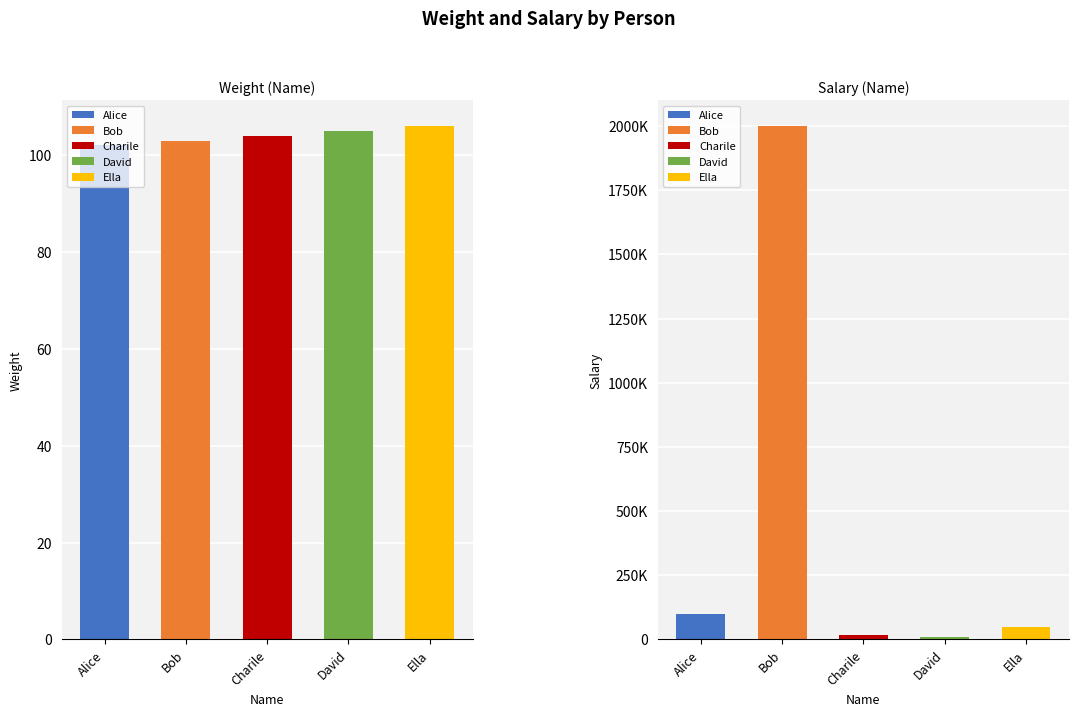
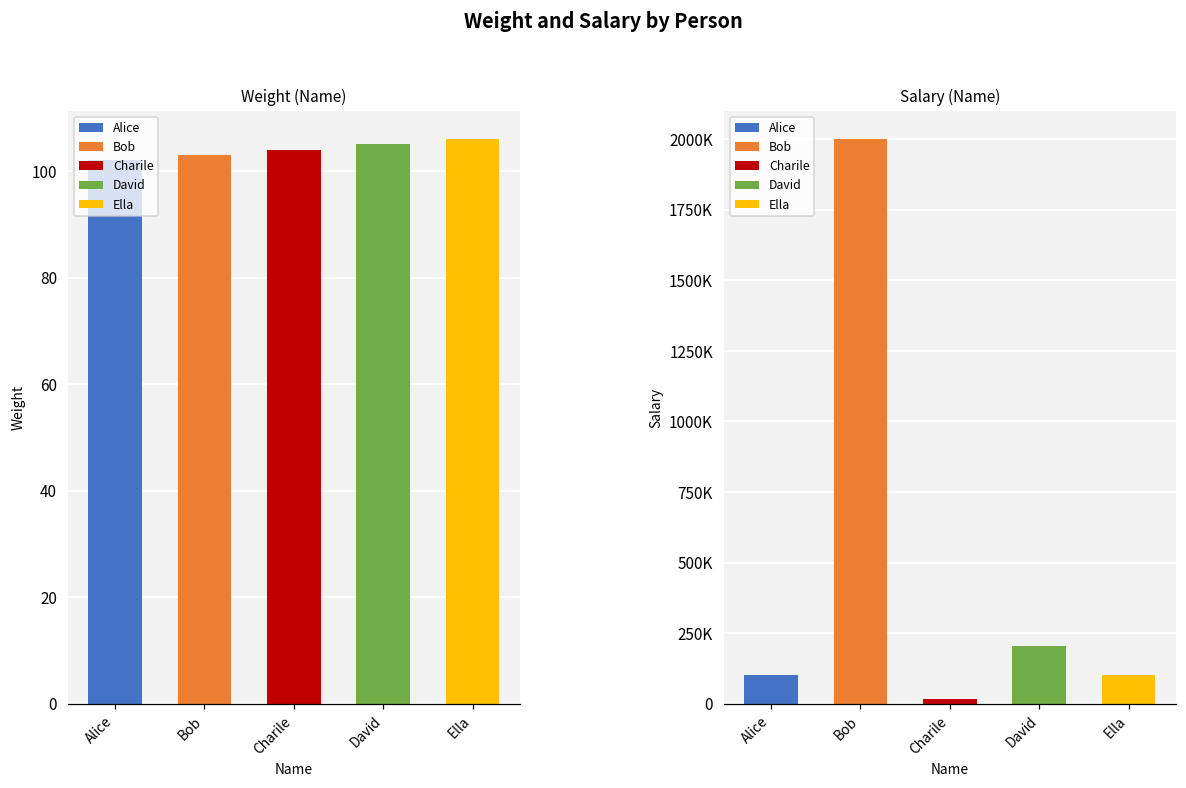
Salary (Name), David: 10000 -> 210000
Salary (Name), Ella: 50000 -> 100000
